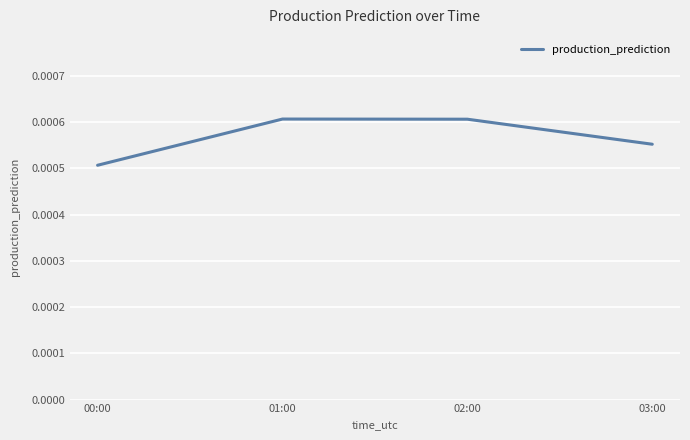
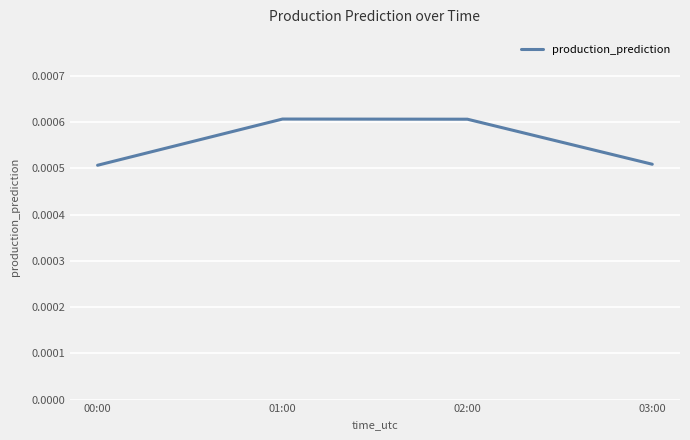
03:00: 0.00055 -> 0.00051
